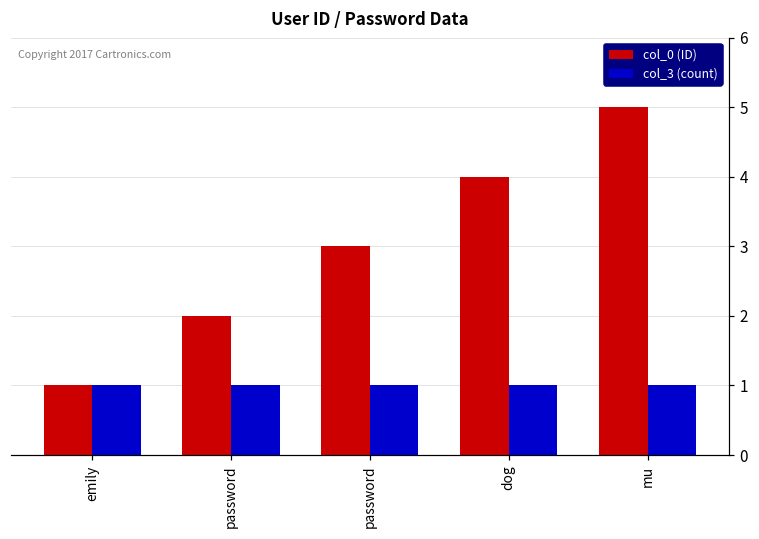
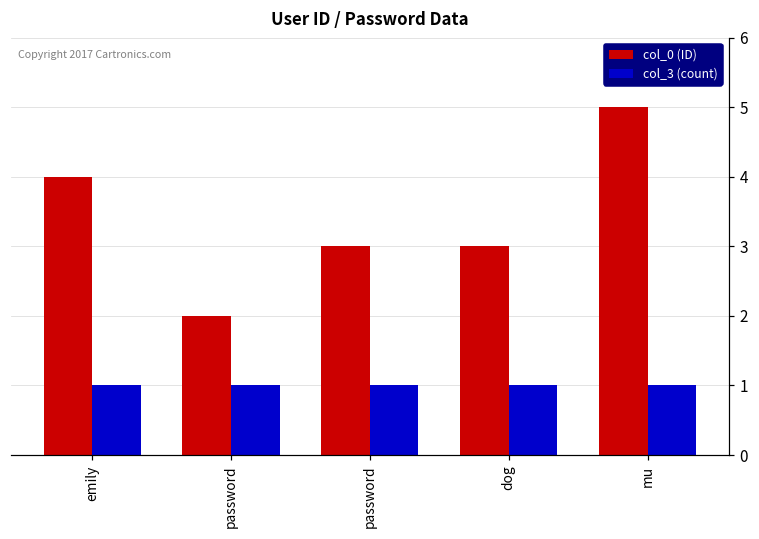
col_0 (ID), emily: 1 -> 4
col_0 (ID), dog: 4 -> 3
